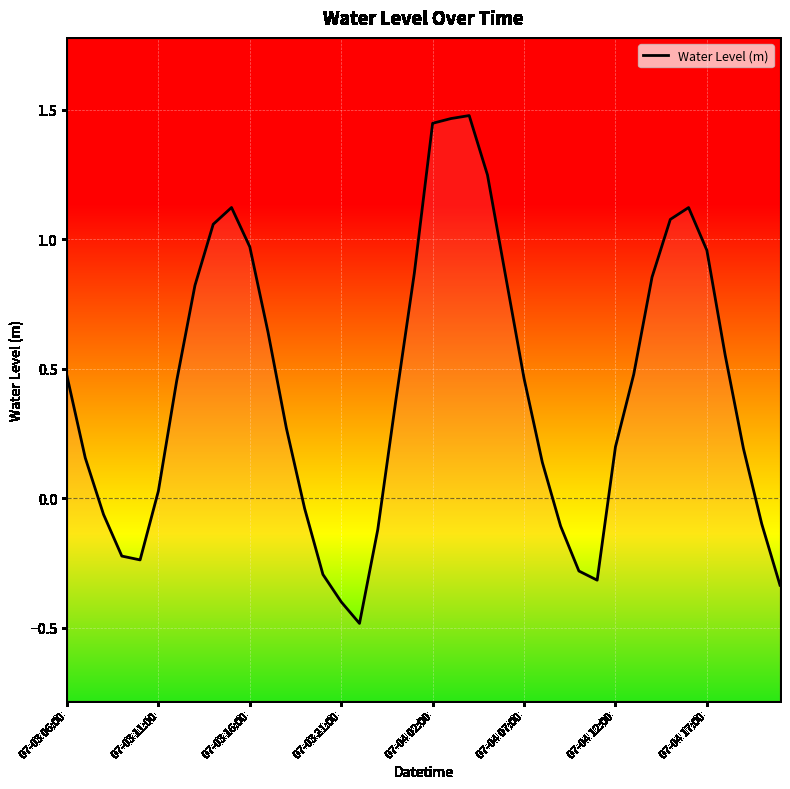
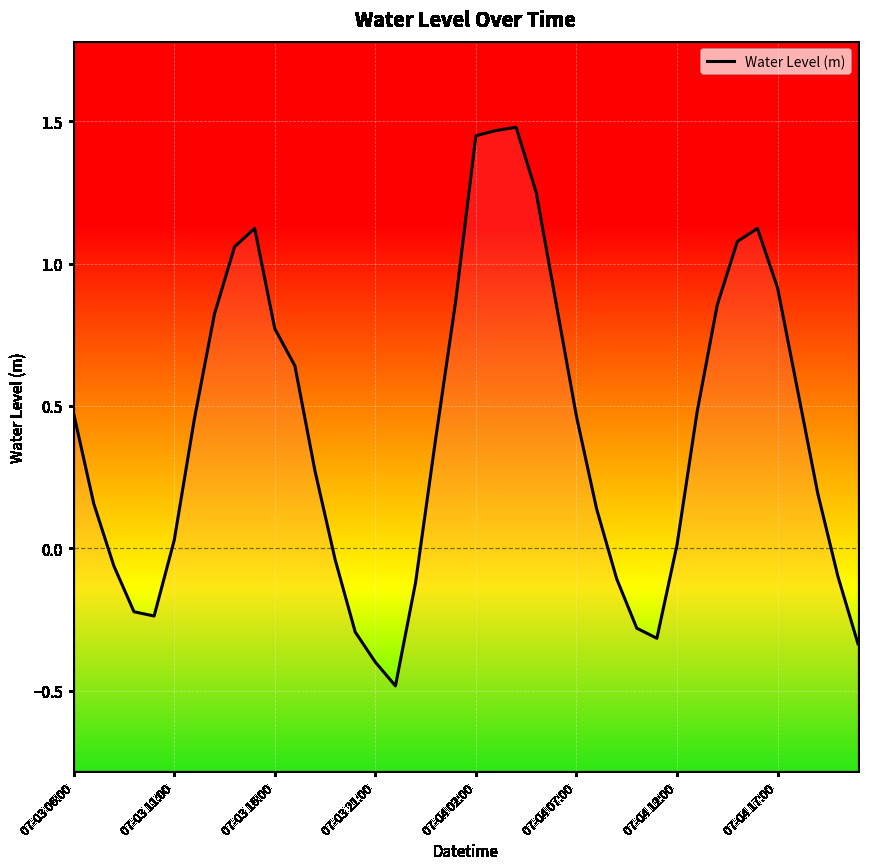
07-03 16:00: 0.97 -> 0.77
07-04 12:00: 0.20 -> 0.01
07-04 17:00: 0.96 -> 0.91
